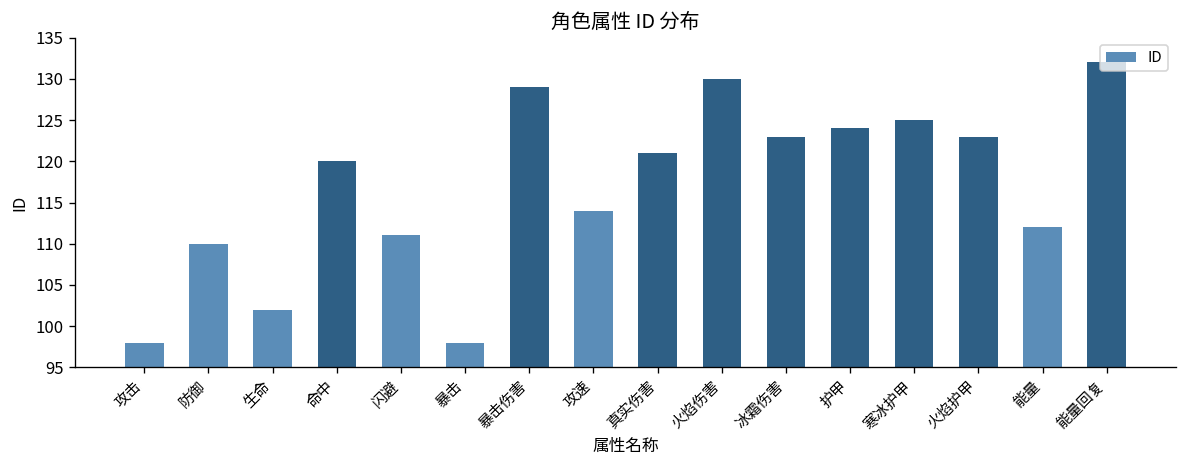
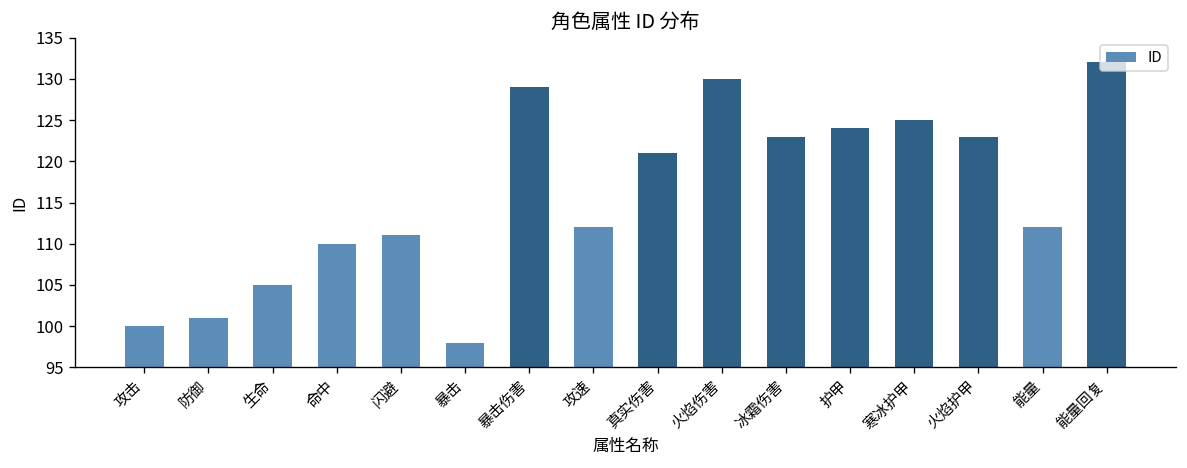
攻击: 98 -> 100
防御: 110 -> 101
生命: 102 -> 105
命中: 120 -> 110
攻速: 114 -> 112
